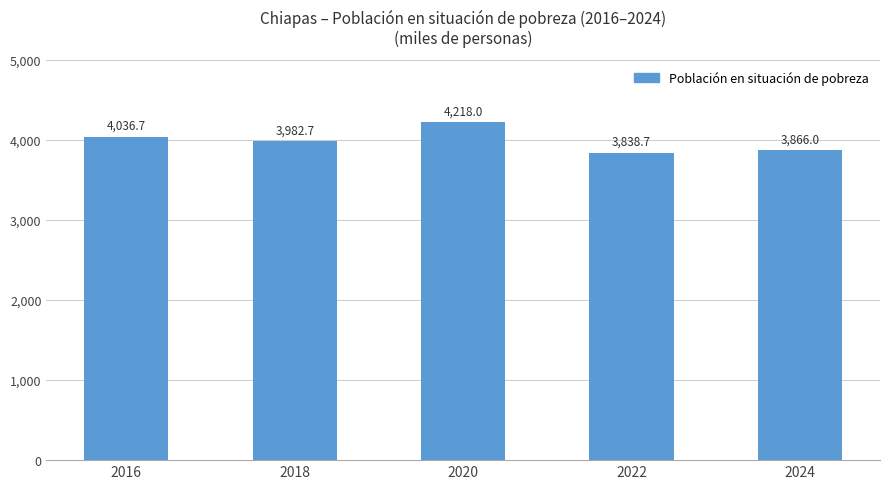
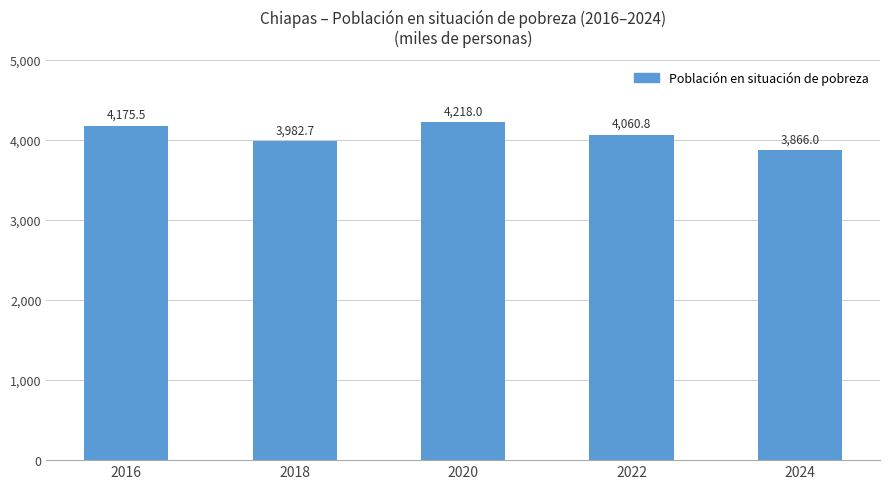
2016: 4,036.7 -> 4,175.5
2022: 3,838.7 -> 4,060.8
